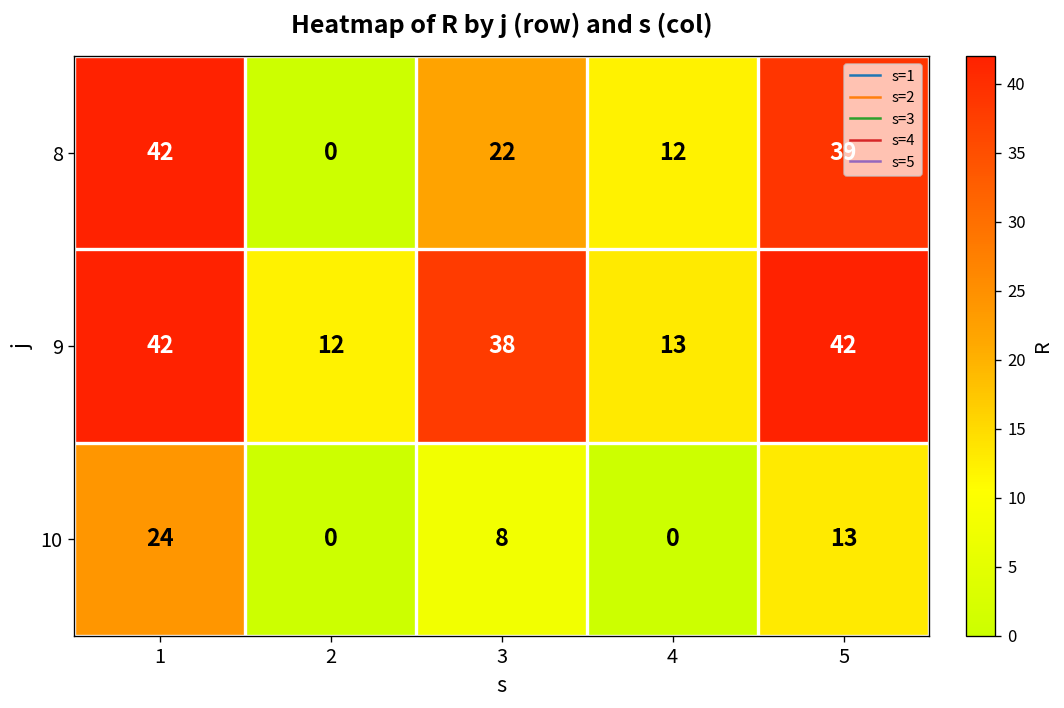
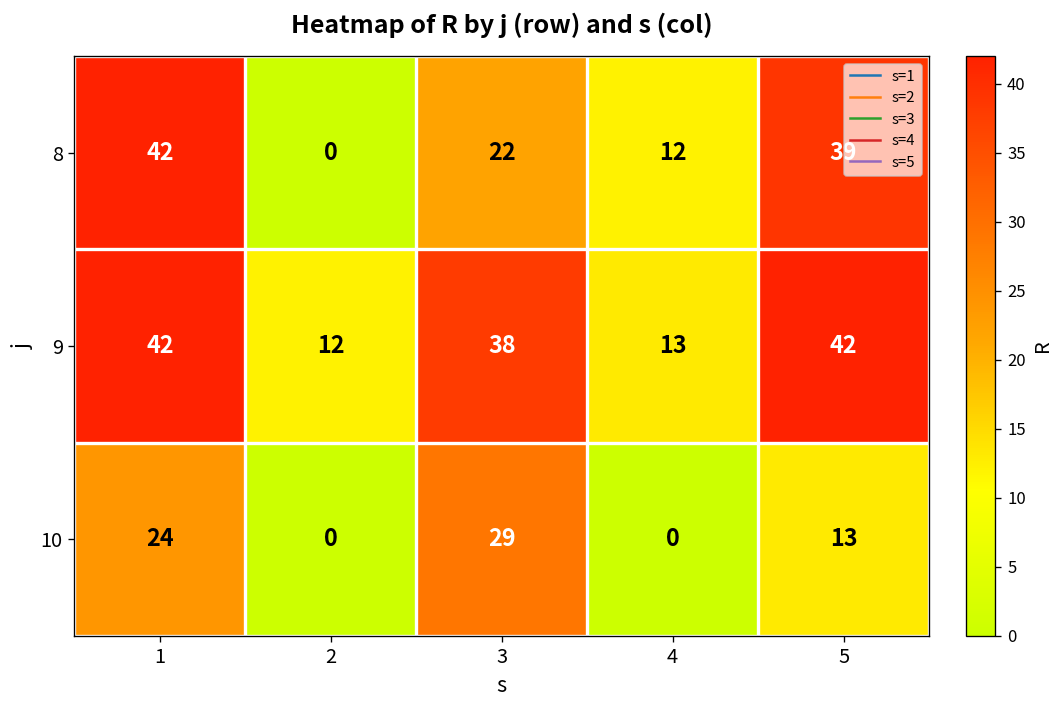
10, 3: 8 -> 29
